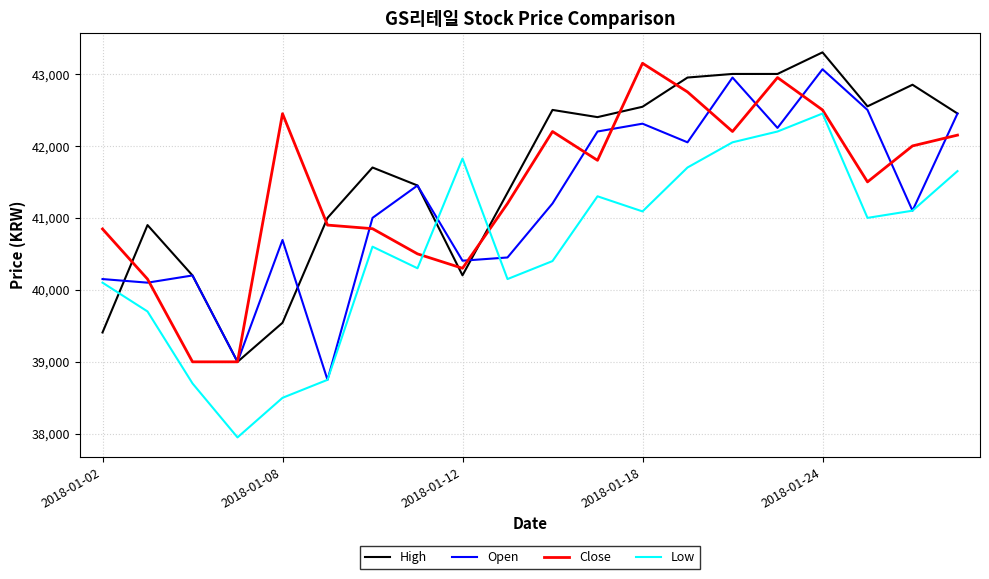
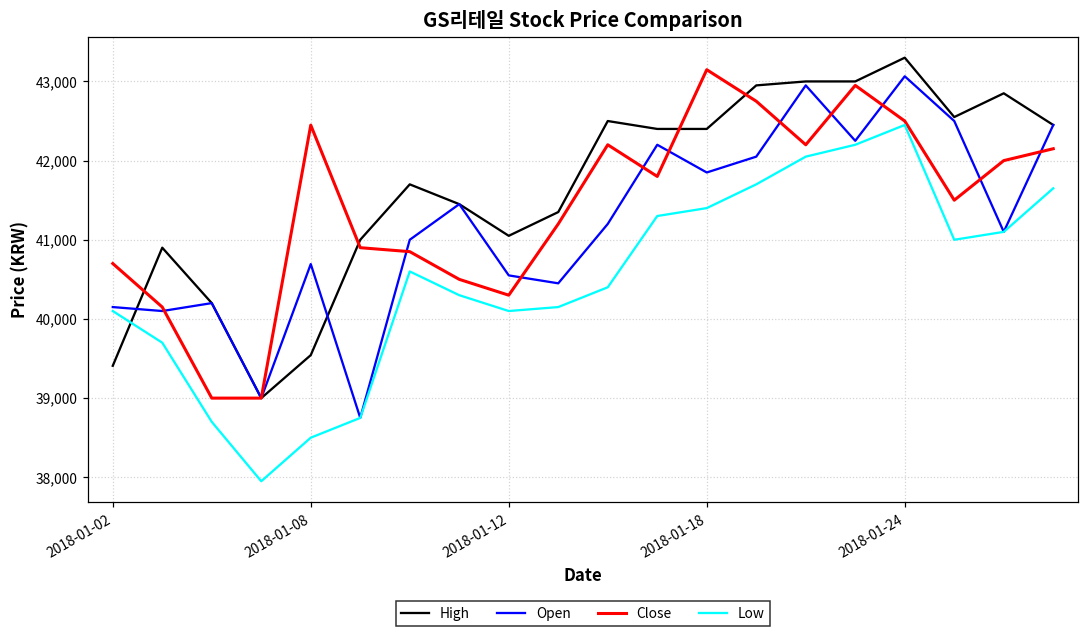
Close, 2018-01-02: 40,800 -> 40,700
High, 2018-01-12: 40,200 -> 41,100
Open, 2018-01-12: 40,400 -> 40,600
Low, 2018-01-12: 41,800 -> 40,100
High, 2018-01-18: 42,500 -> 42,400
Open, 2018-01-18: 42,300 -> 41,900
Low, 2018-01-18: 41,100 -> 41,400
